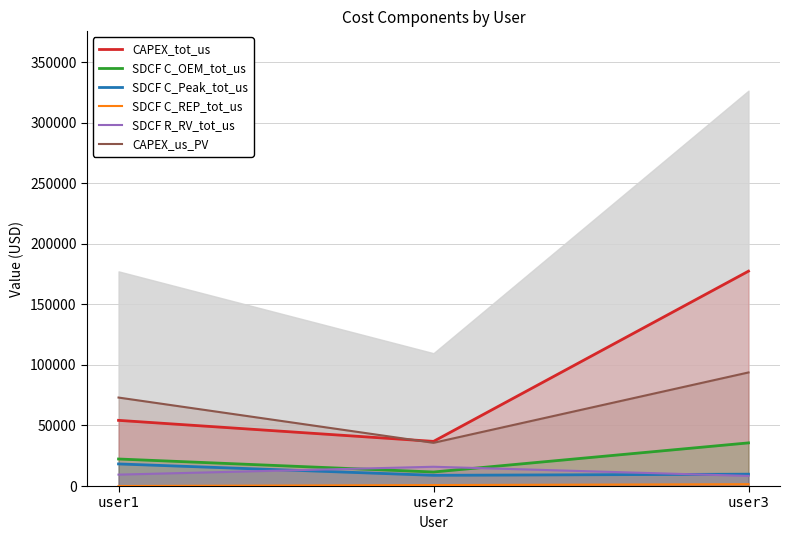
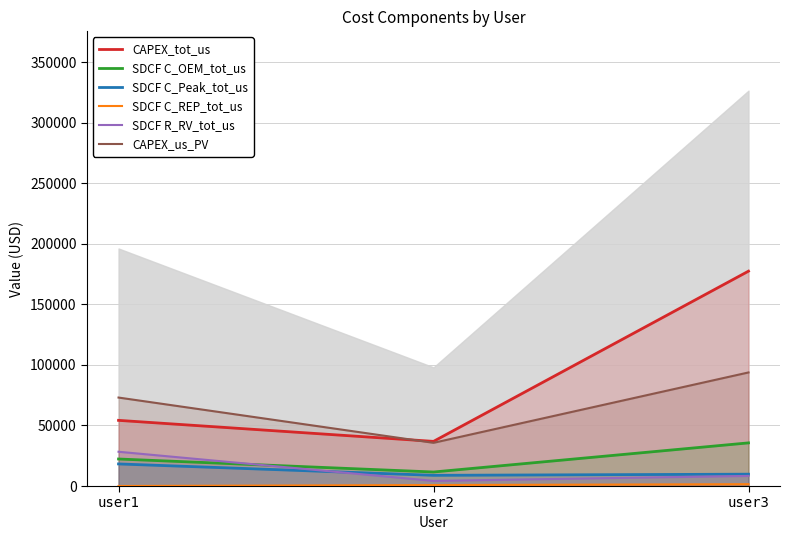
SDCF R_RV_tot_us, user1: 9000 -> 28000
SDCF R_RV_tot_us, user2: 16000 -> 4000
